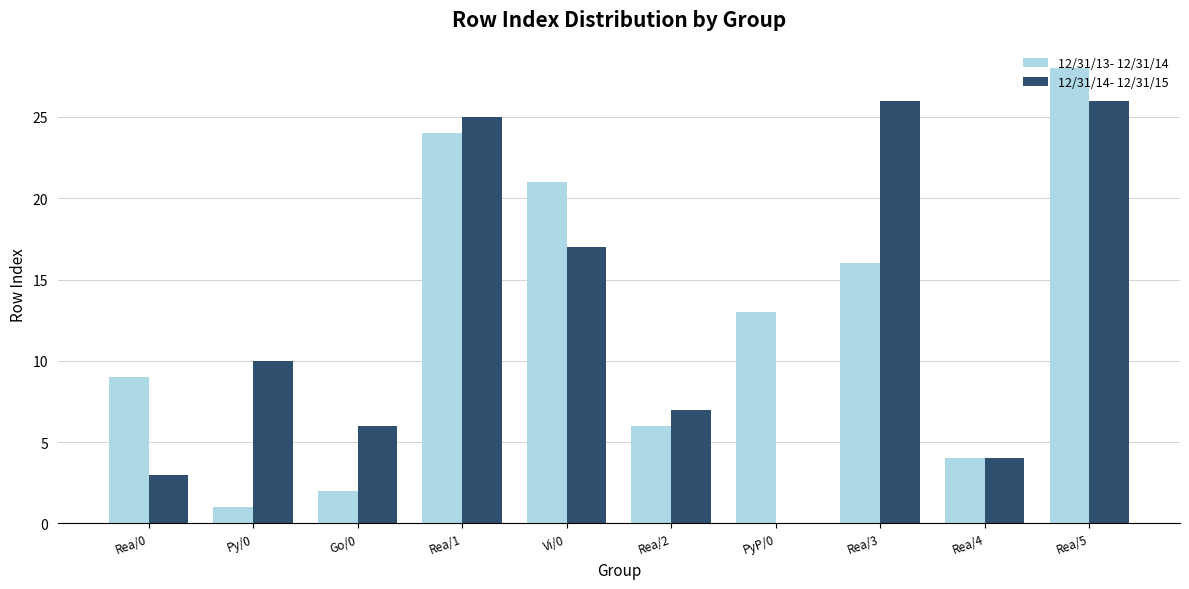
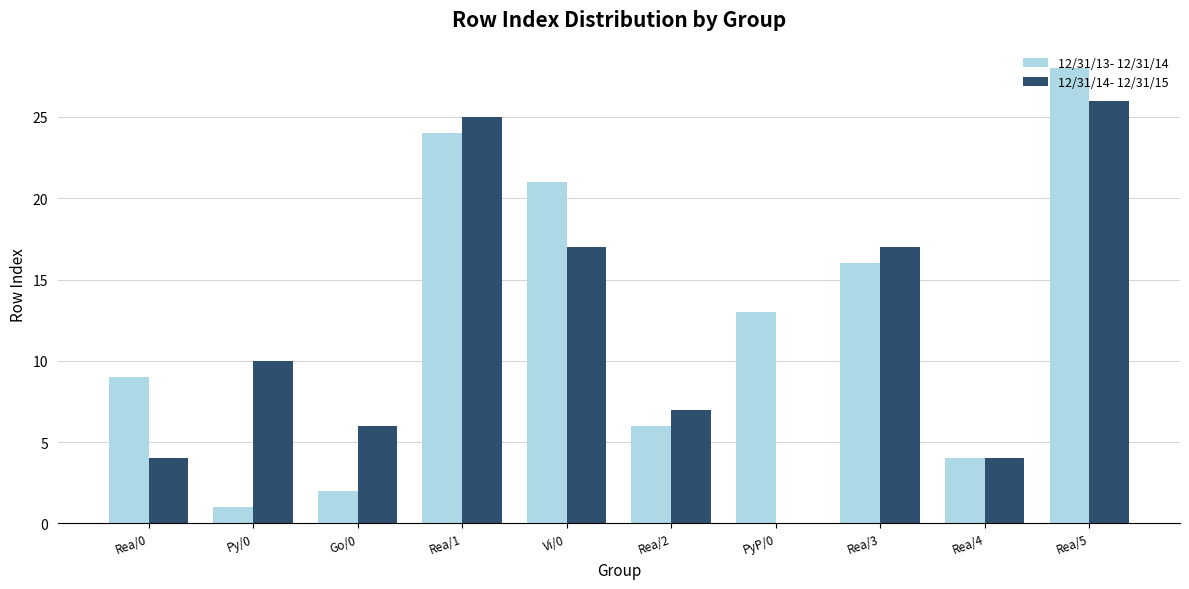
12/31/14- 12/31/15, Rea/0: 3 -> 4
12/31/14- 12/31/15, Rea/3: 26 -> 17
